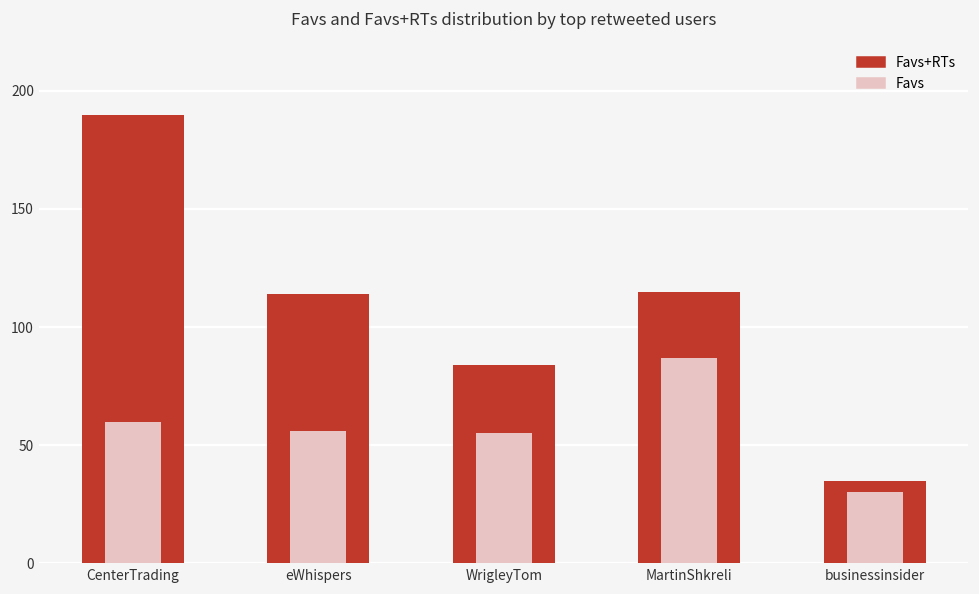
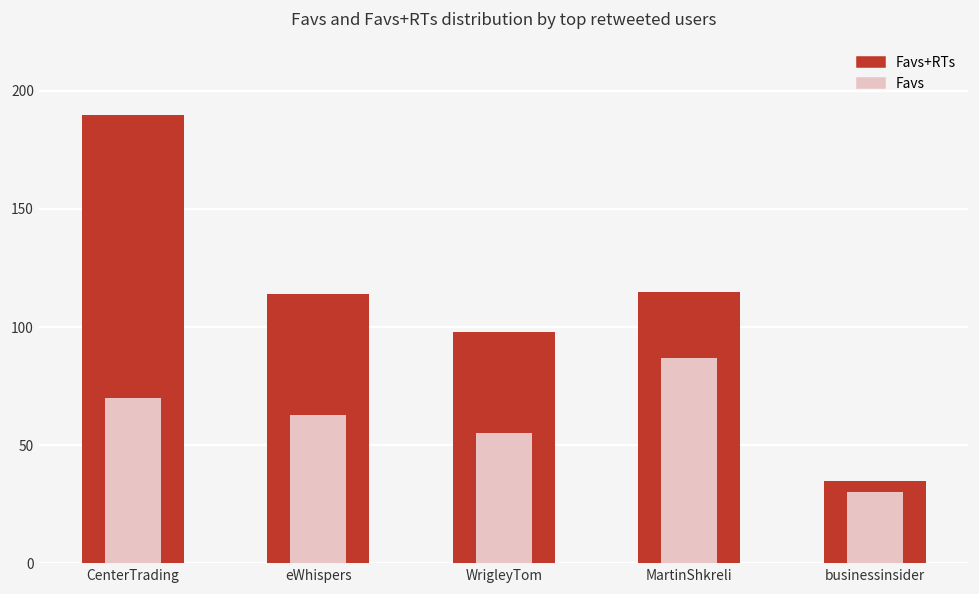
Favs, CenterTrading: 60 -> 70
Favs, eWhispers: 56 -> 63
Favs+RTs, WrigleyTom: 84 -> 98
